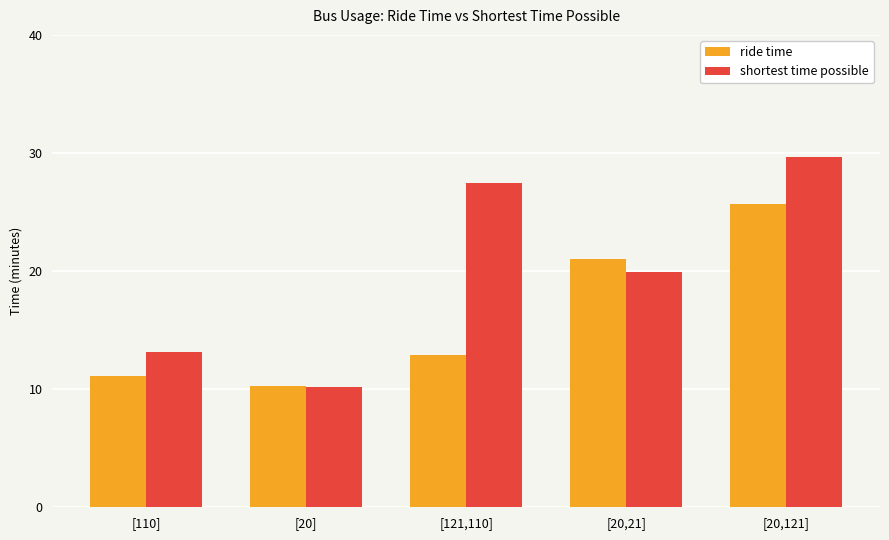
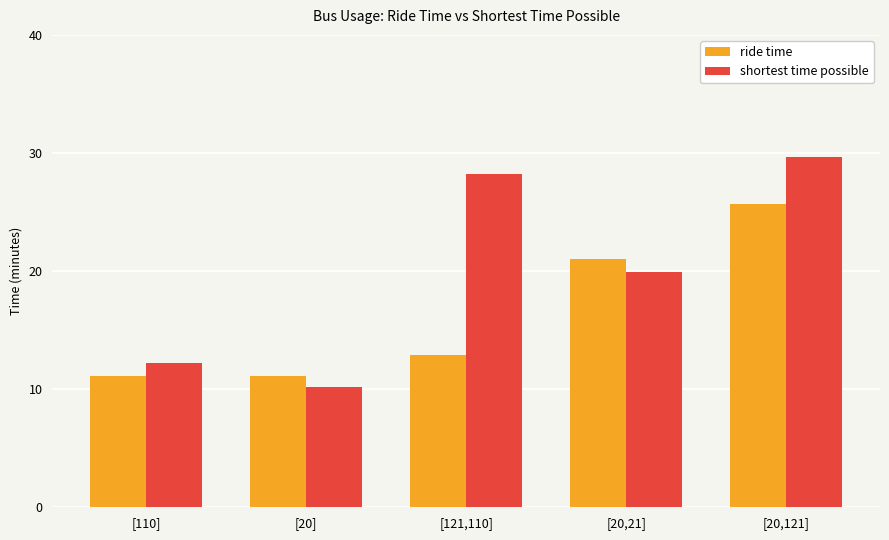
shortest time possible, [110]: 13.2 -> 12.2
ride time, [20]: 10.3 -> 11.2
shortest time possible, [121,110]: 27.5 -> 28.2
